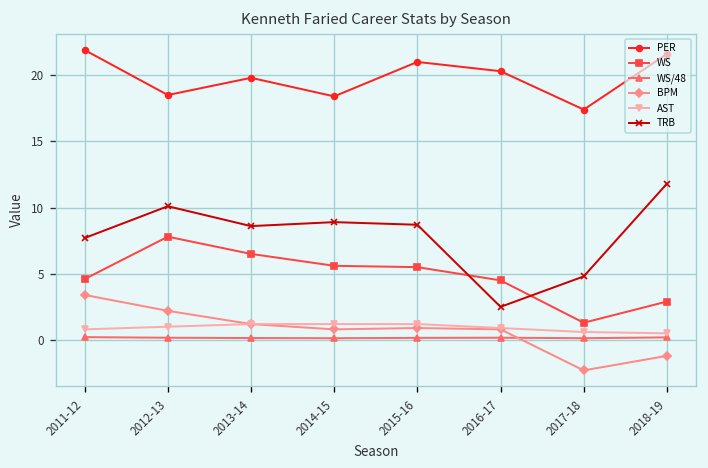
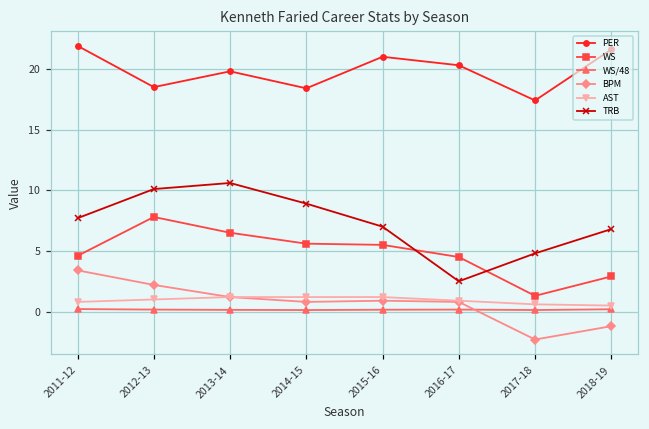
TRB, 2013-14: 8.6 -> 10.6
TRB, 2015-16: 8.7 -> 7.0
TRB, 2018-19: 11.8 -> 6.8
